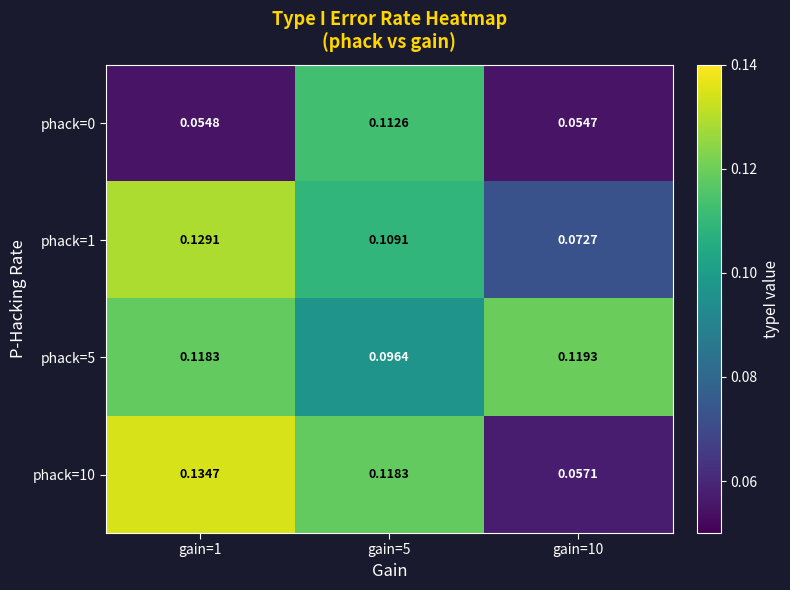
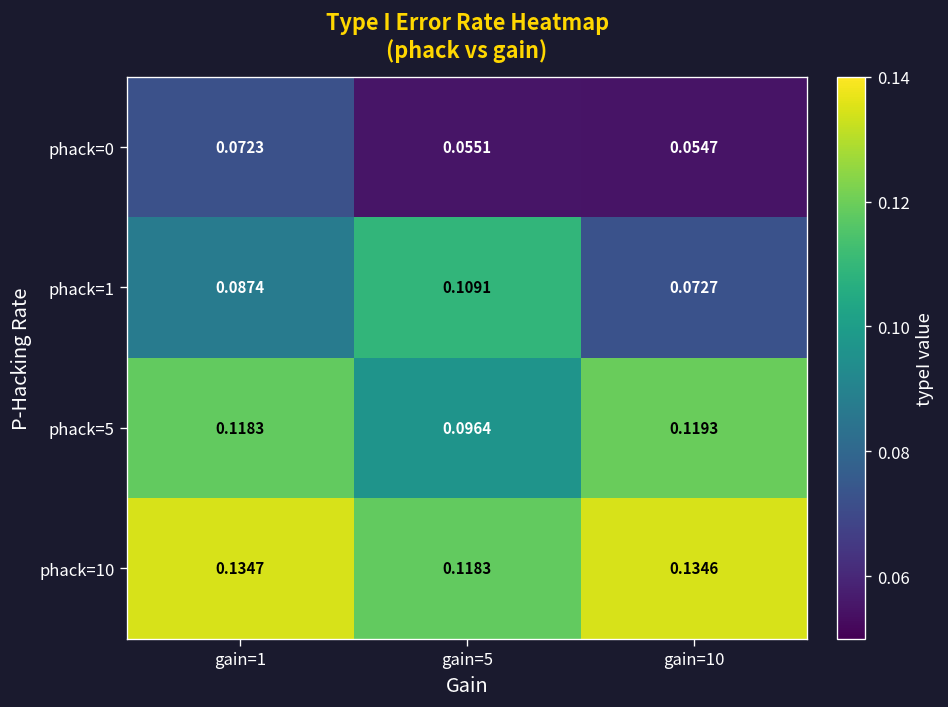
phack=0, gain=1: 0.0548 -> 0.0723
phack=0, gain=5: 0.1126 -> 0.0551
phack=1, gain=1: 0.1291 -> 0.0874
phack=10, gain=10: 0.0571 -> 0.1346
